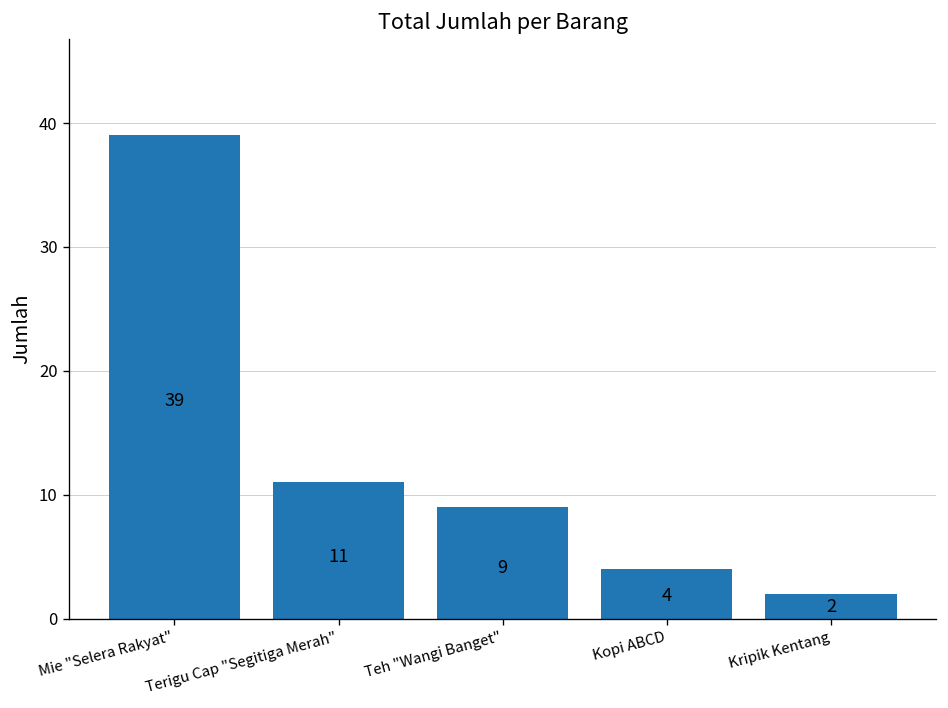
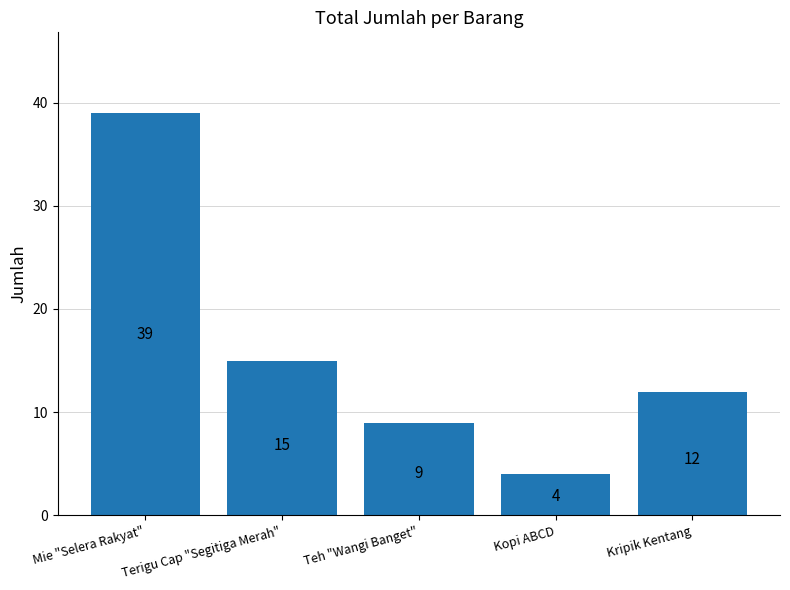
Terigu Cap "Segitiga Merah": 11 -> 15
Kripik Kentang: 2 -> 12
